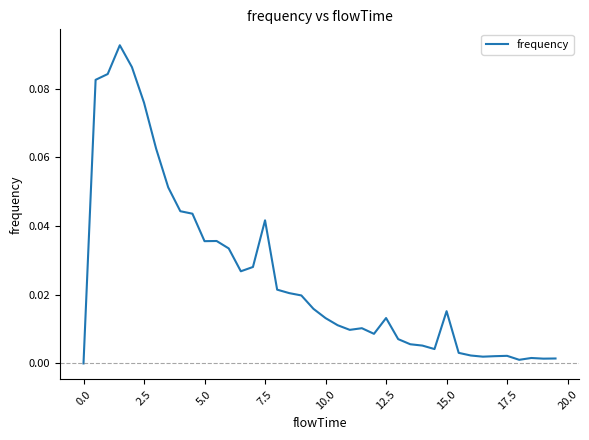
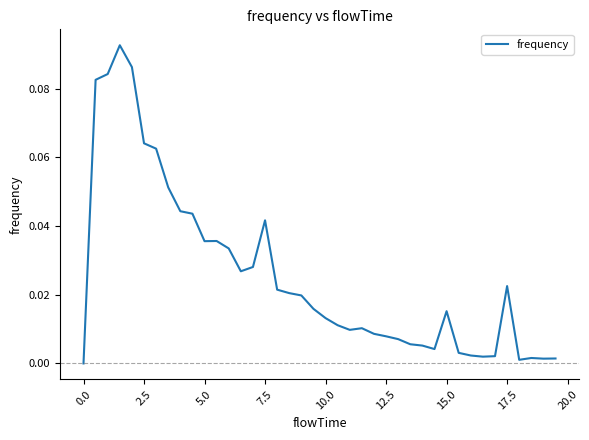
2.5: 0.076 -> 0.064
12.5: 0.013 -> 0.008
17.5: 0.002 -> 0.023
